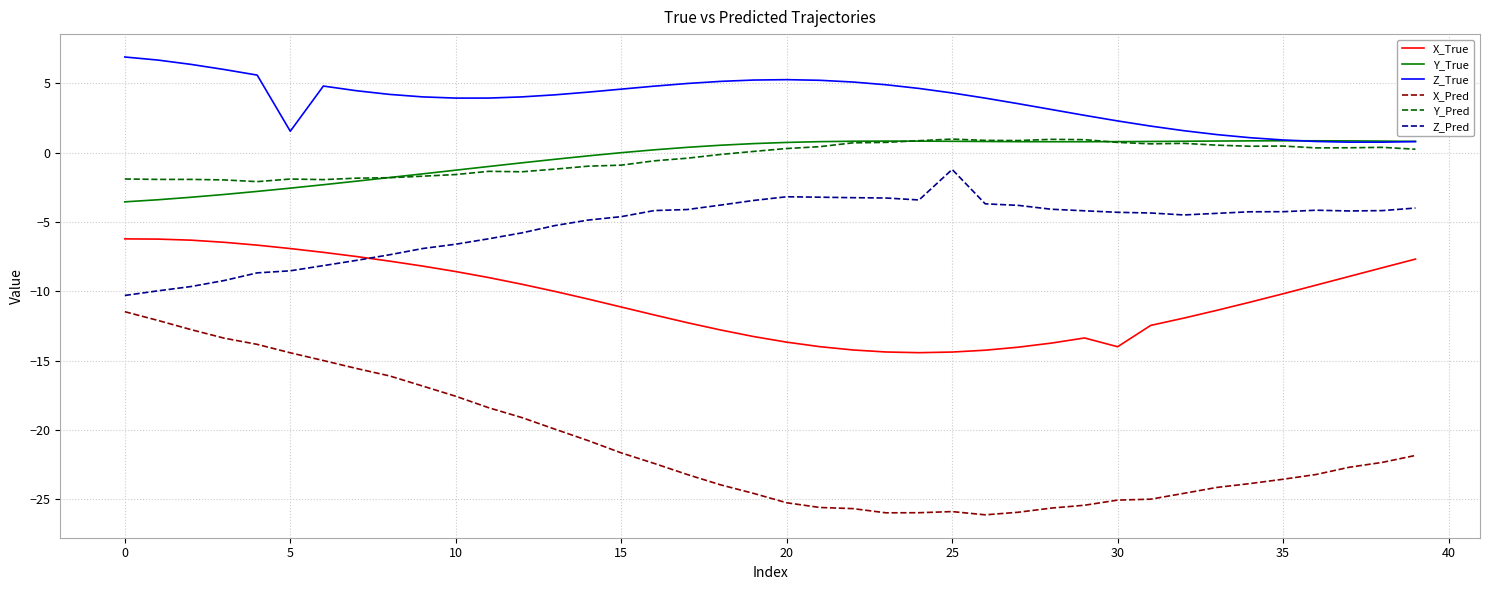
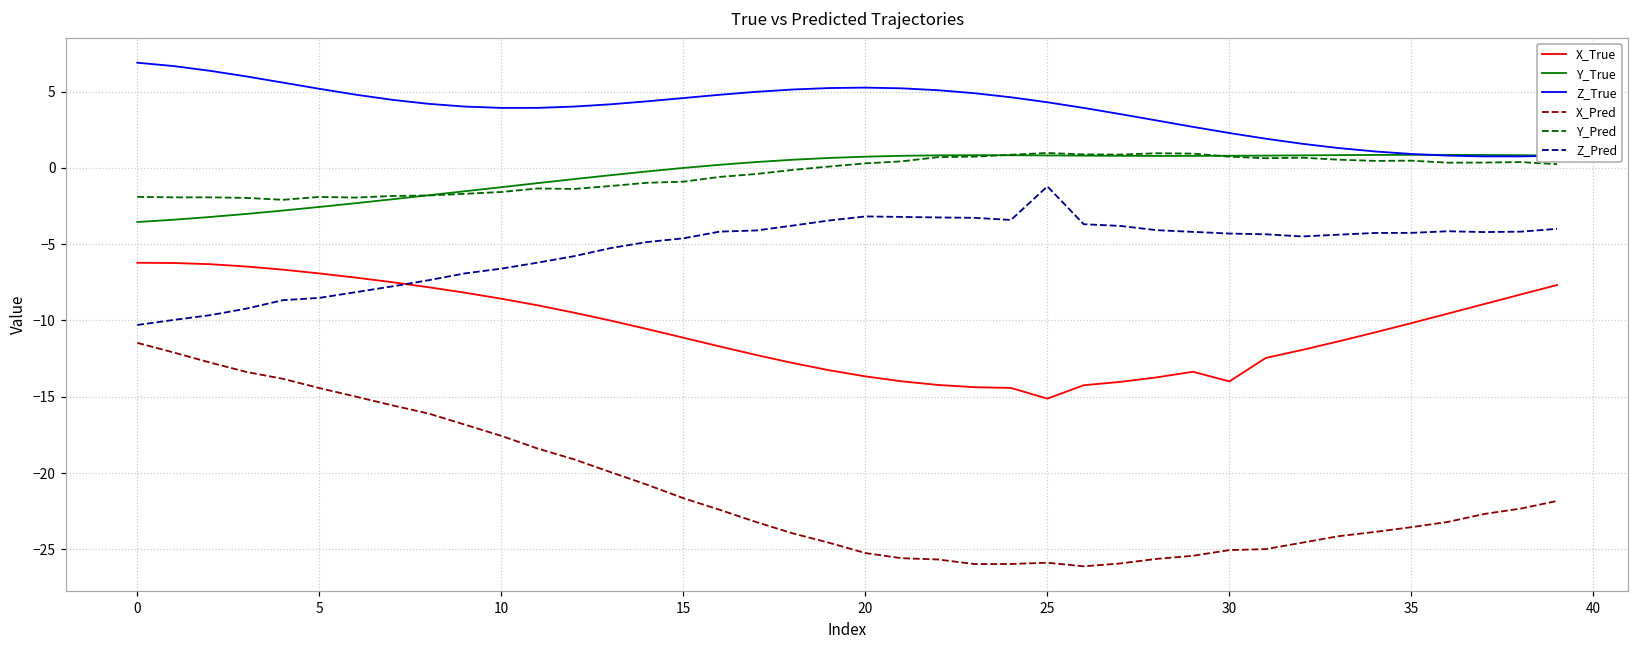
Z_True, 5: 1.5 -> 5.2
X_True, 25: -14.4 -> -15.1
